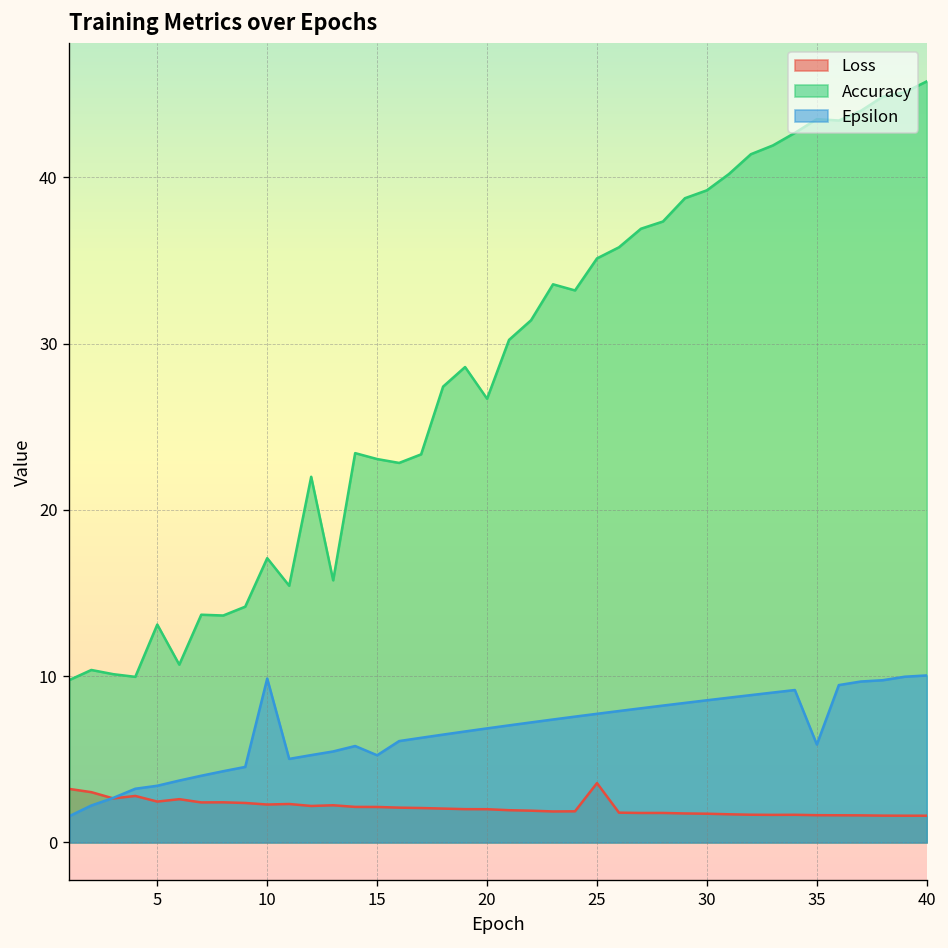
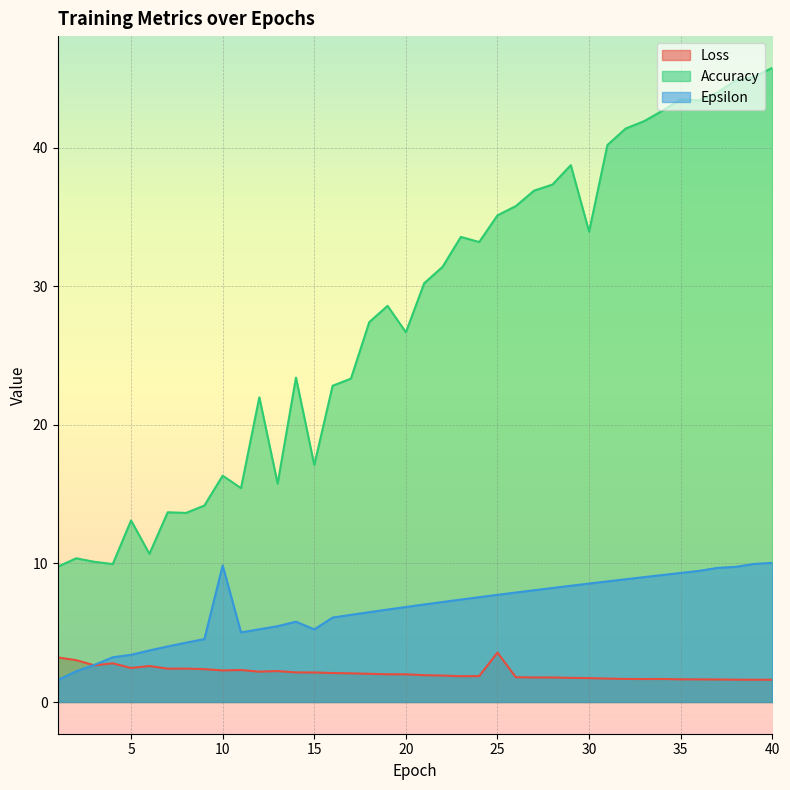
Accuracy, 10: 17.1 -> 16.3
Accuracy, 15: 23.1 -> 17.1
Accuracy, 30: 39.2 -> 33.9
Epsilon, 35: 5.9 -> 9.3
